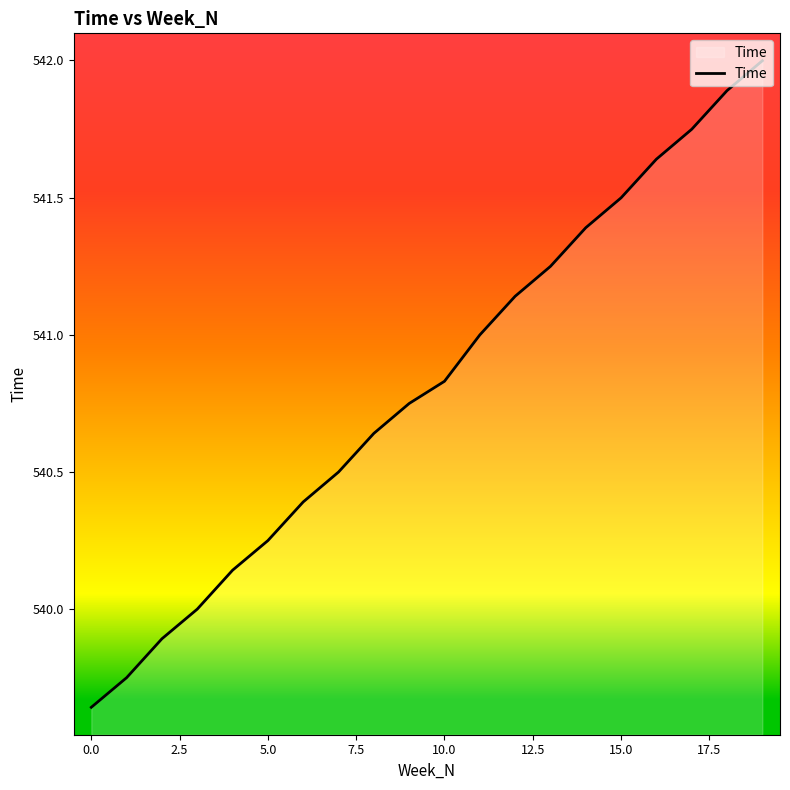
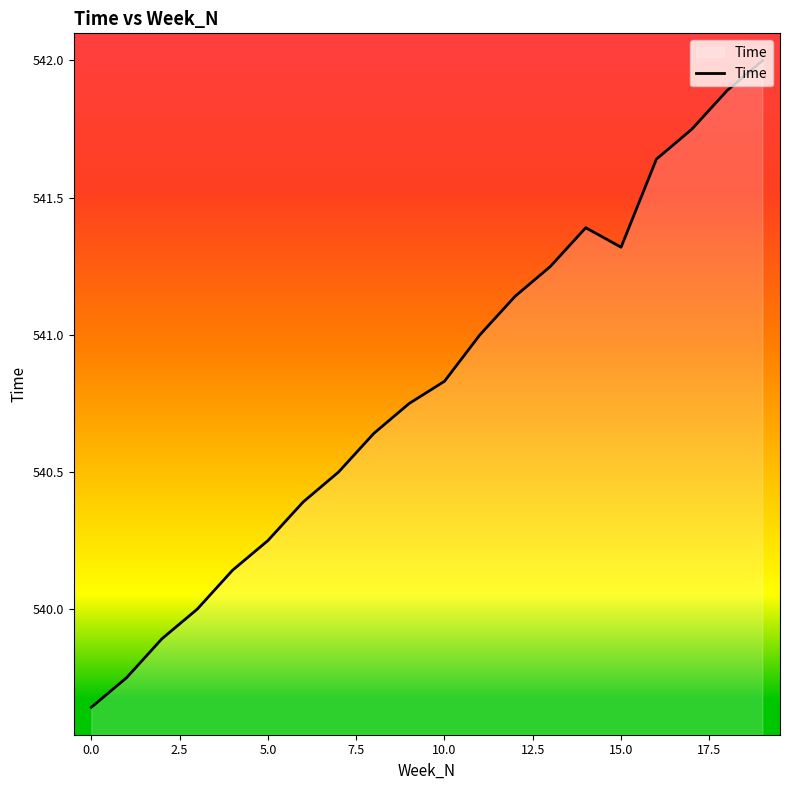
15.0: 541.50 -> 541.32
